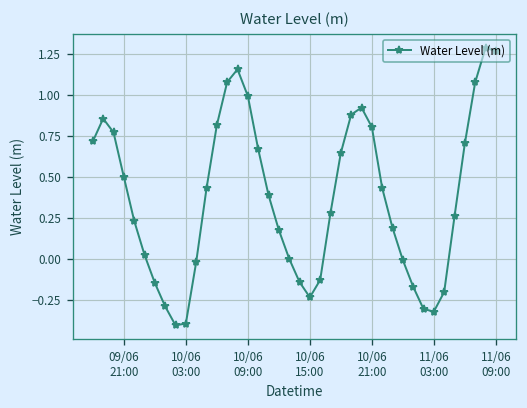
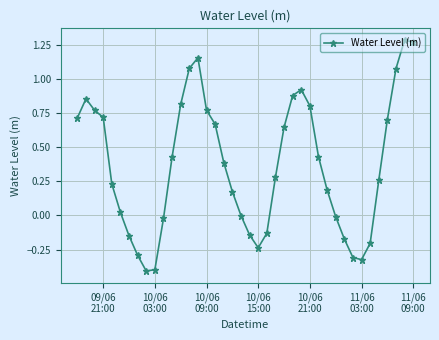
09/06 21:00: 0.50 -> 0.72
10/06 09:00: 0.99 -> 0.77
